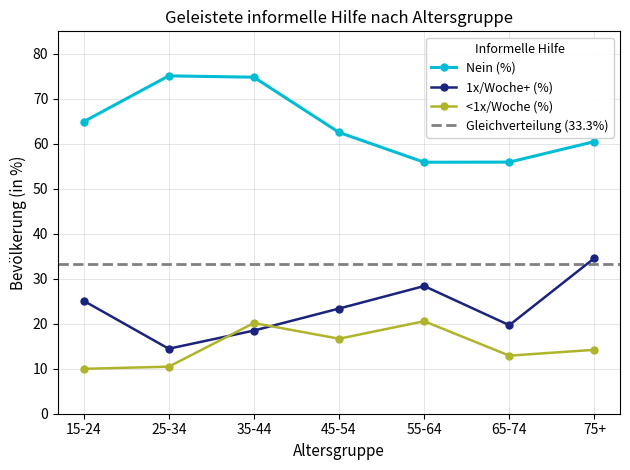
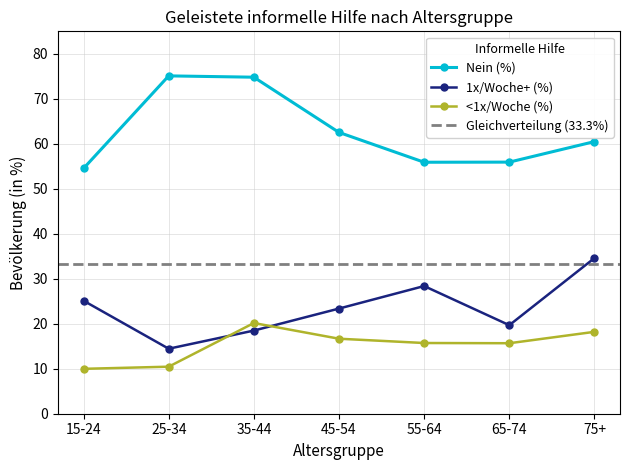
Nein (%), 15-24: 65 -> 55
<1x/Woche (%), 55-64: 21 -> 16
<1x/Woche (%), 65-74: 13 -> 16
<1x/Woche (%), 75+: 14 -> 18
